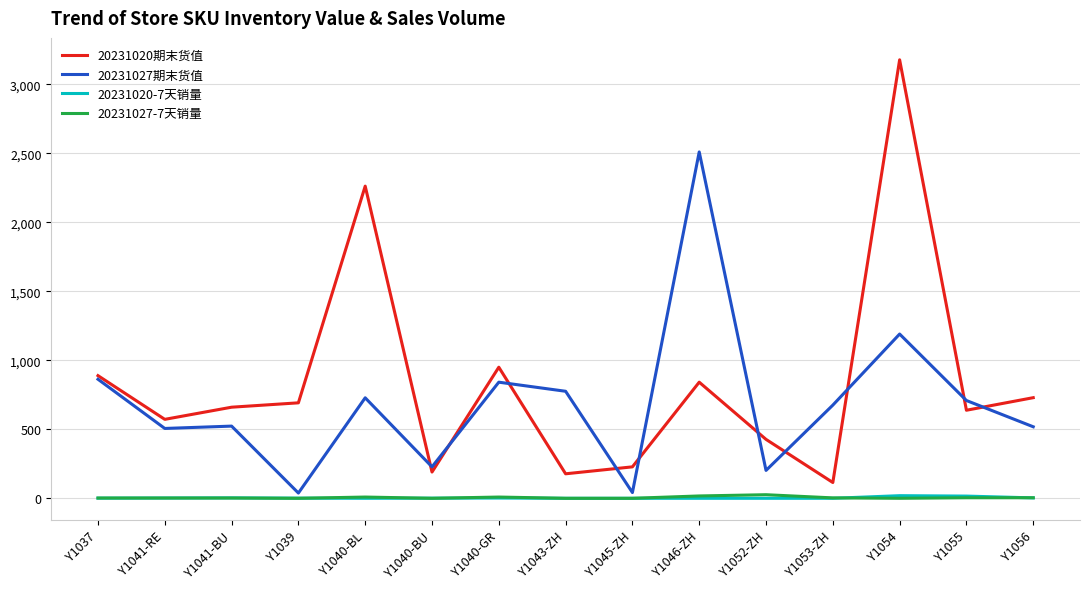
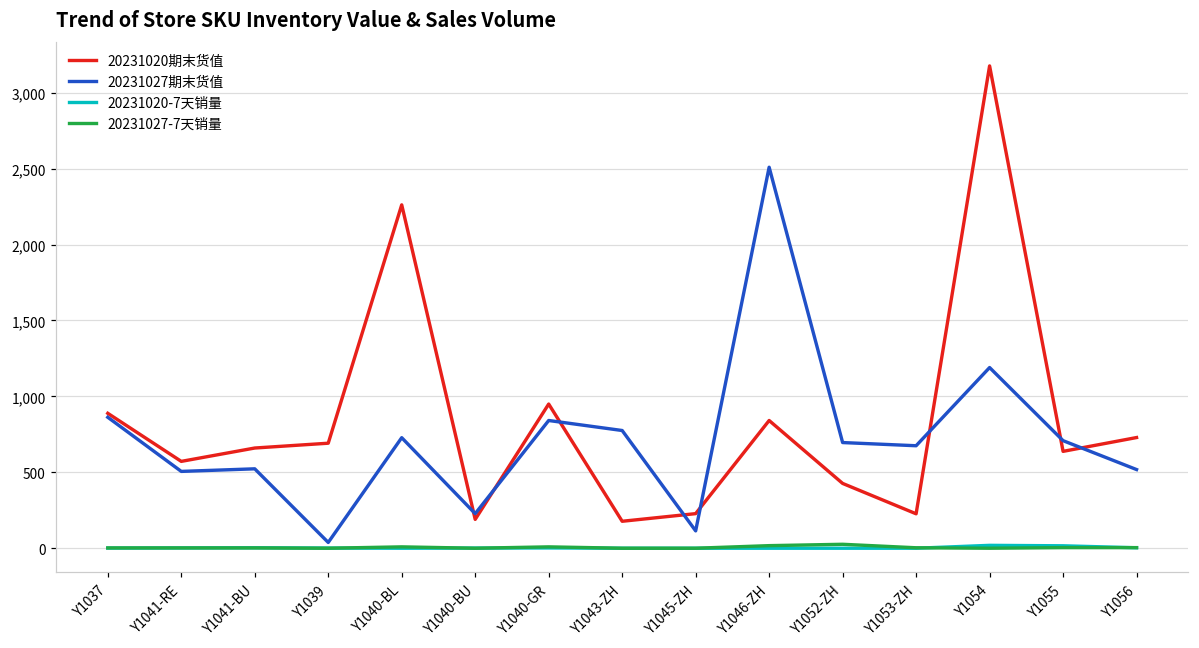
20231027期末货值, Y1045-ZH: 40 -> 110
20231027期末货值, Y1052-ZH: 200 -> 700
20231020期末货值, Y1053-ZH: 110 -> 230
